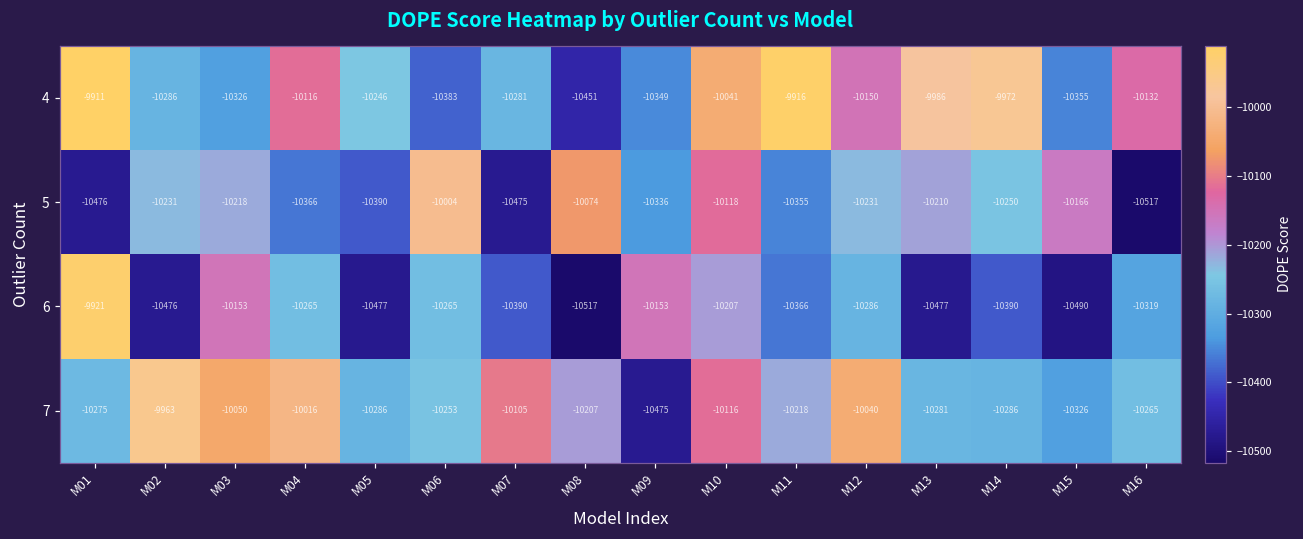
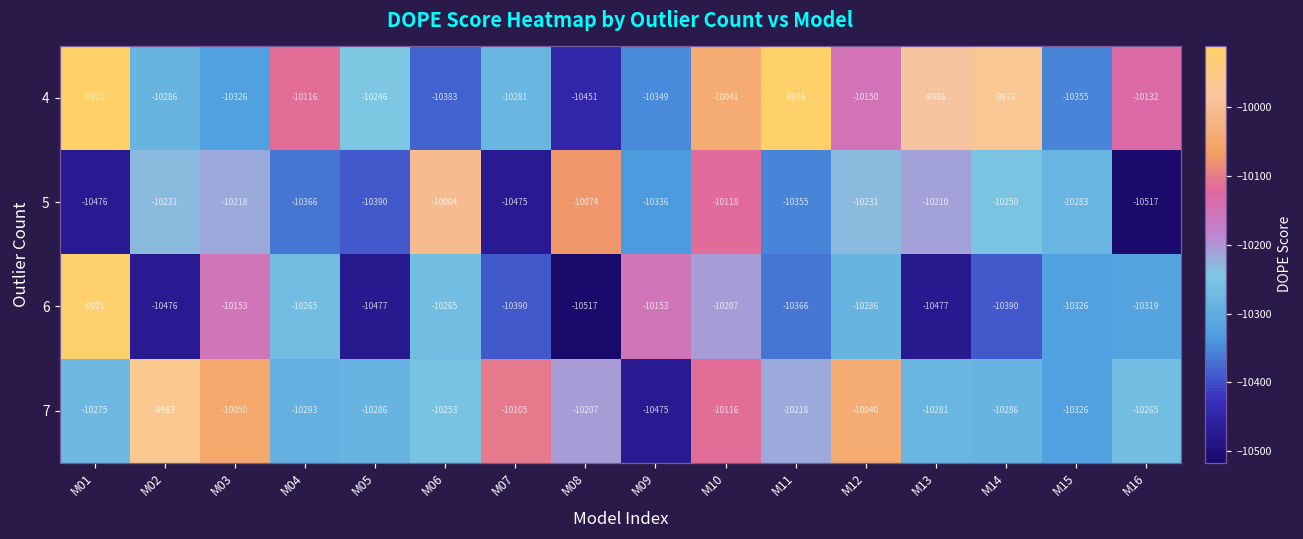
5, M15: -10166 -> -10283
6, M15: -10490 -> -10326
7, M04: -10016 -> -10293
